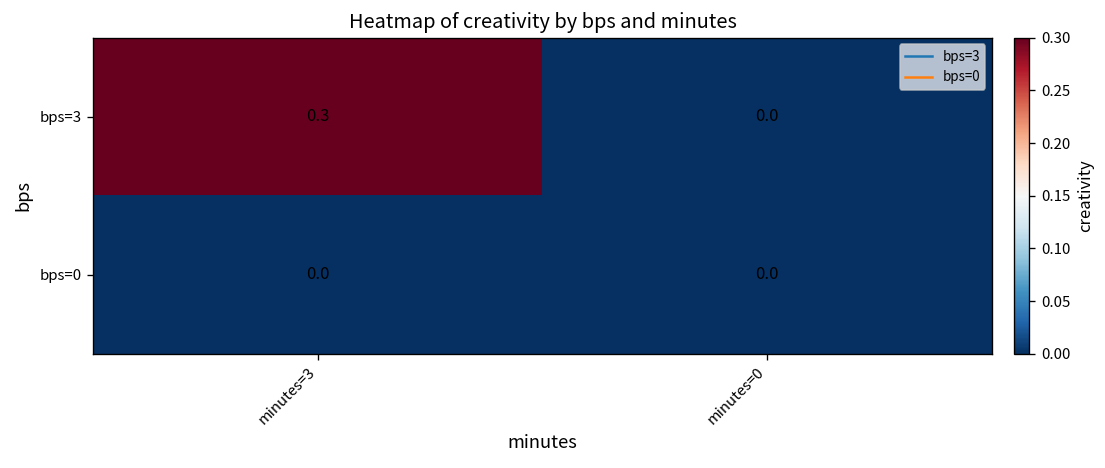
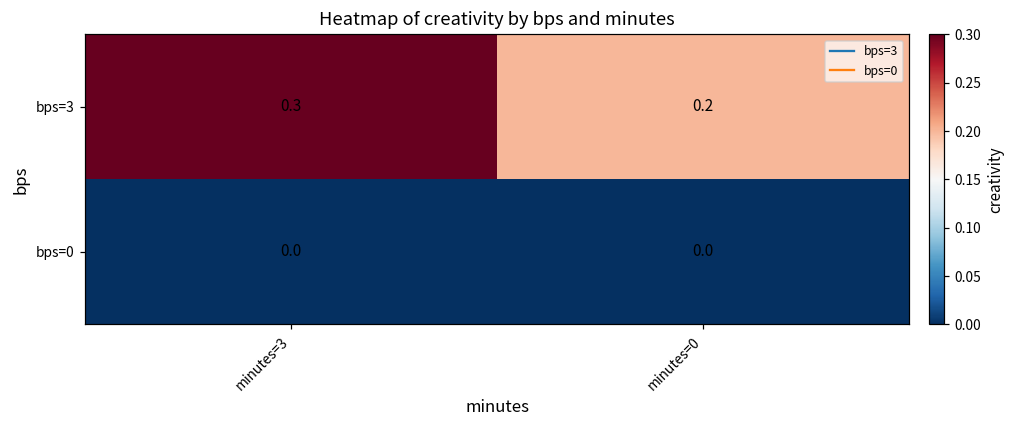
bps=3, minutes=0: 0.0 -> 0.2
